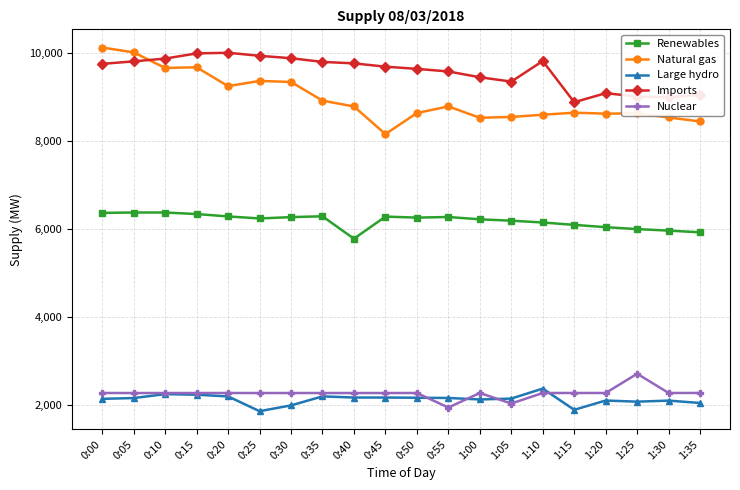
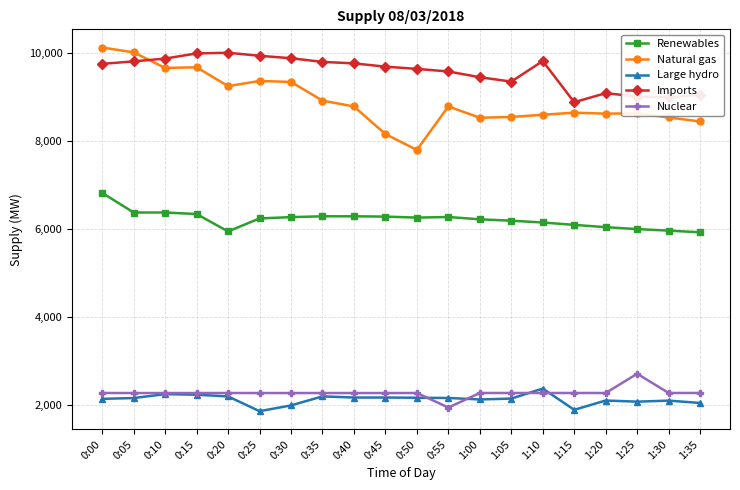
Renewables, 0:00: 6,400 -> 6,800
Renewables, 0:20: 6,300 -> 5,900
Renewables, 0:40: 5,800 -> 6,300
Natural gas, 0:50: 8,600 -> 7,800
Nuclear, 1:05: 2,000 -> 2,300
